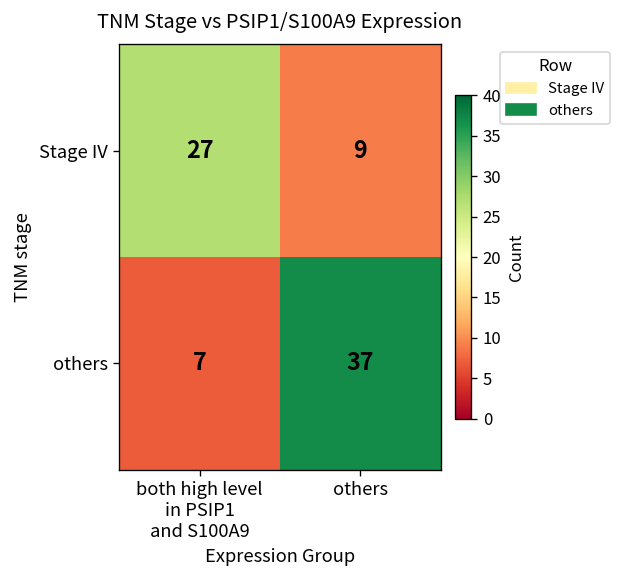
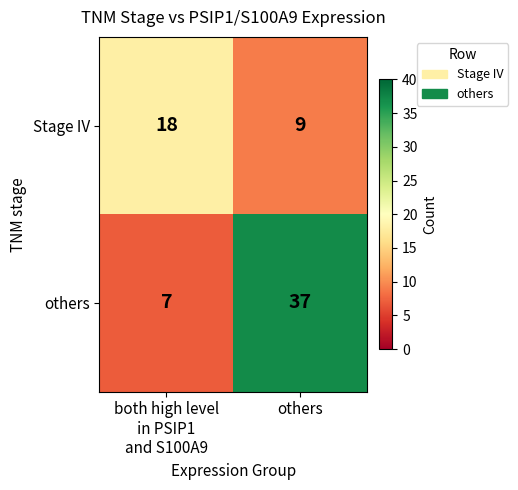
Stage IV, both high level in PSIP1 and S100A9: 27 -> 18
